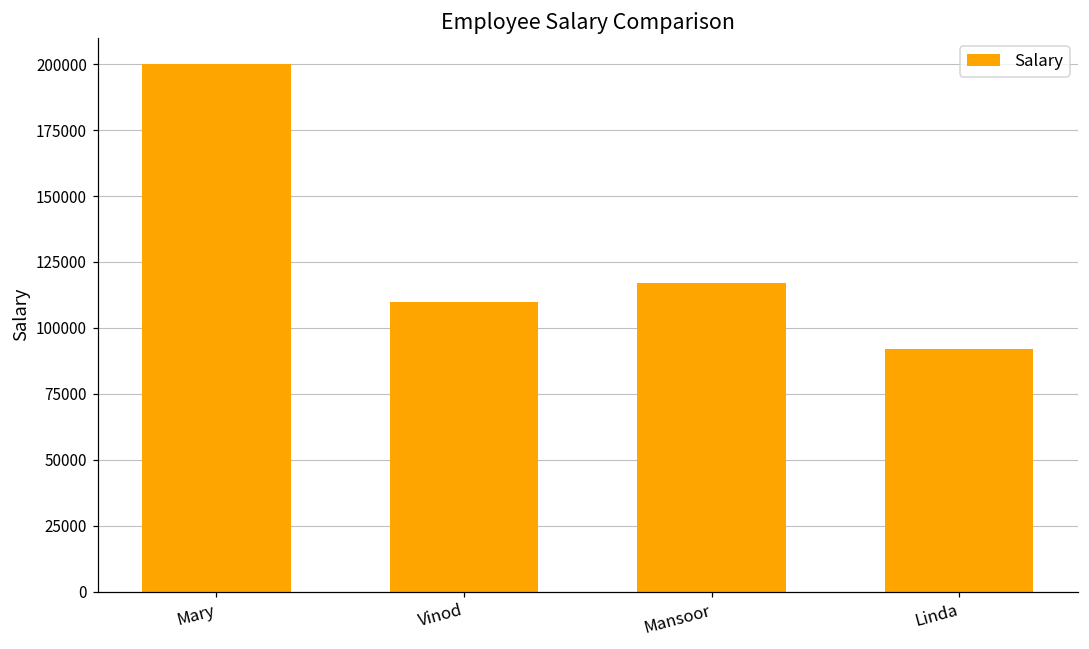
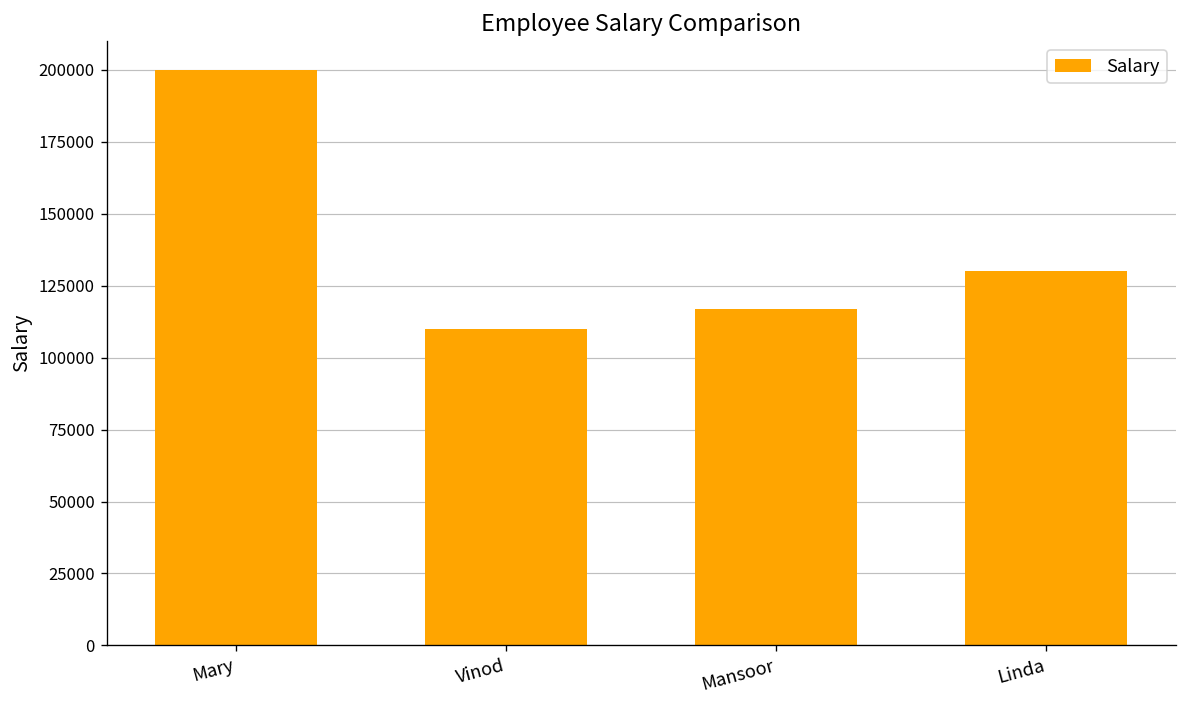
Linda: 92000 -> 130000
